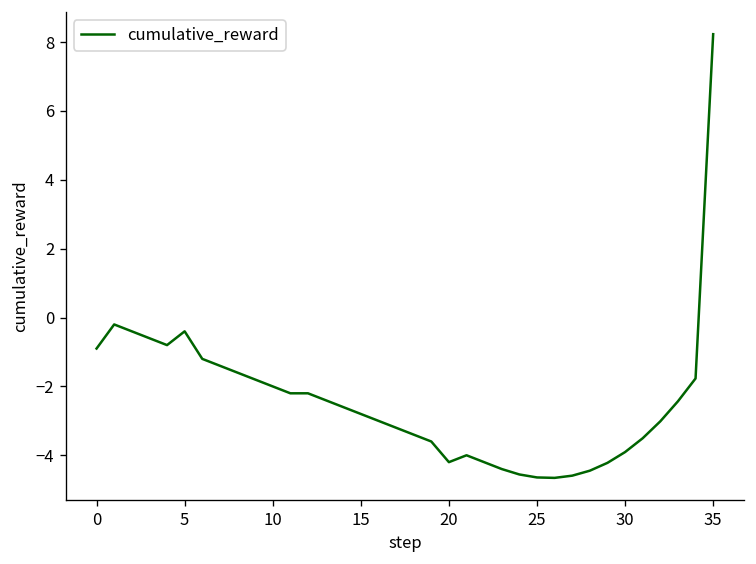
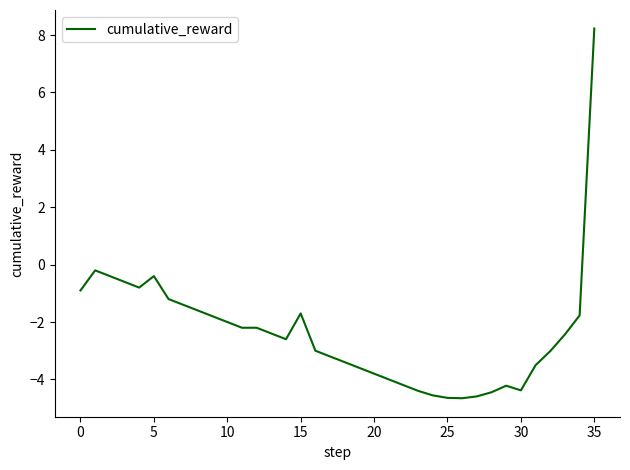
15: -2.8 -> -1.7
20: -4.2 -> -3.8
30: -3.9 -> -4.4
